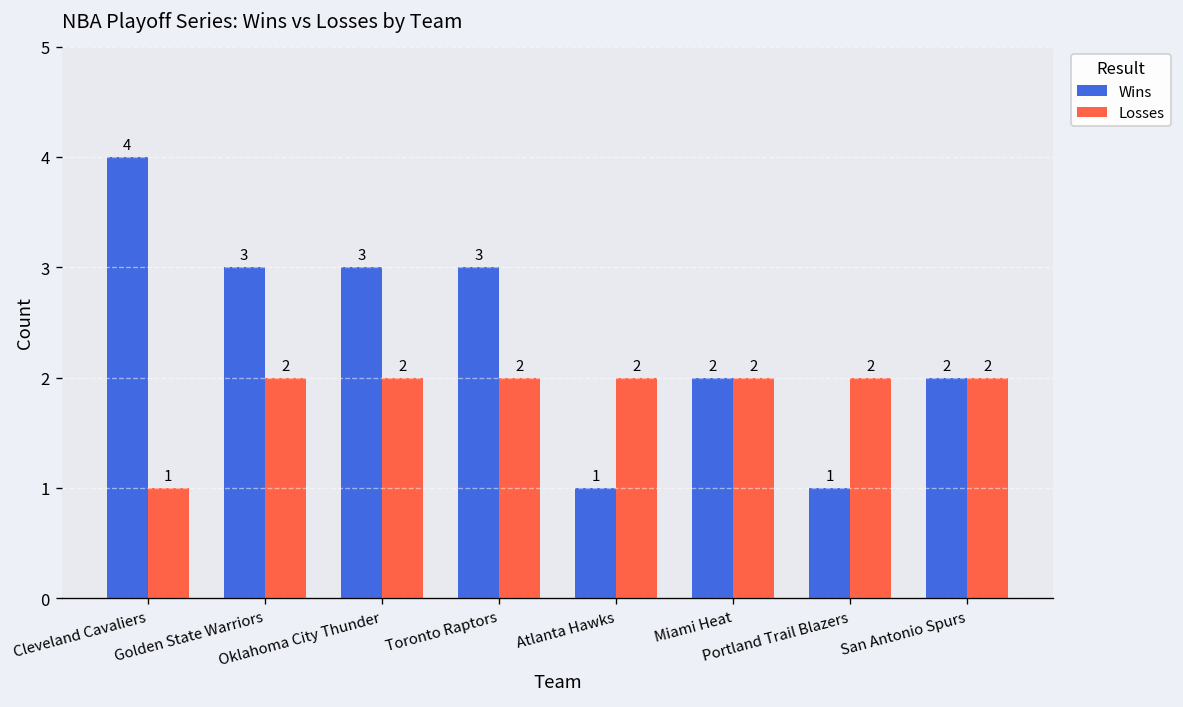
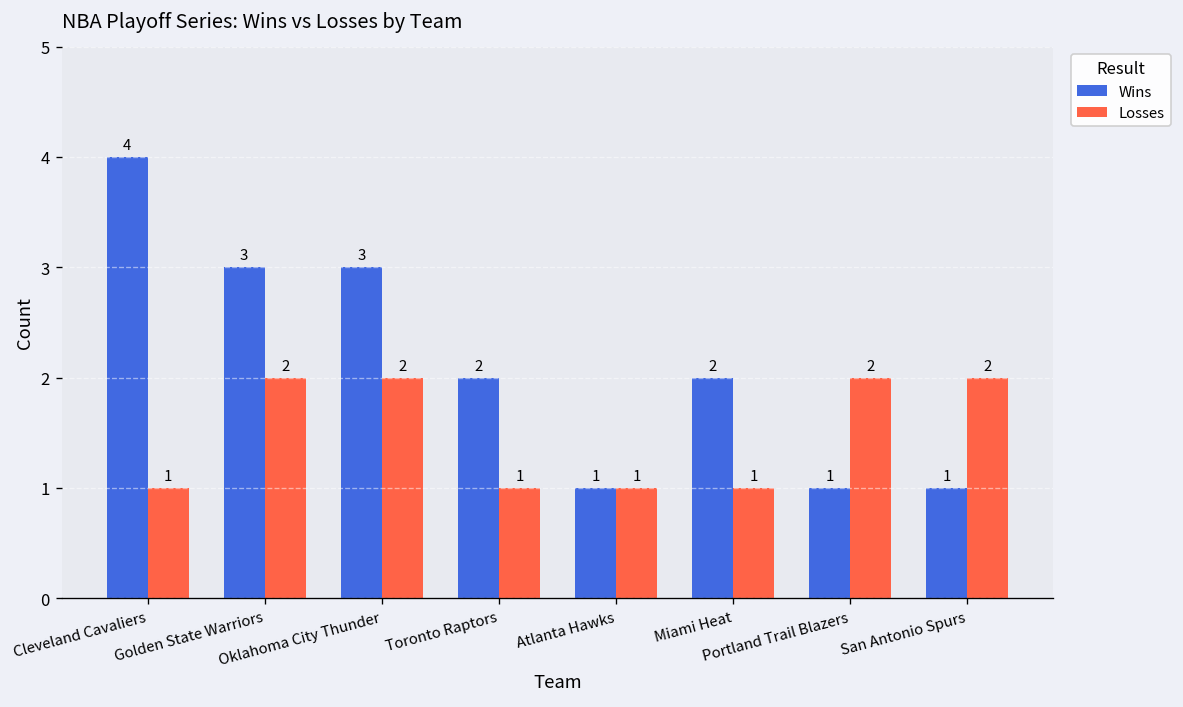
Wins, Toronto Raptors: 3 -> 2
Losses, Toronto Raptors: 2 -> 1
Losses, Atlanta Hawks: 2 -> 1
Losses, Miami Heat: 2 -> 1
Wins, San Antonio Spurs: 2 -> 1
